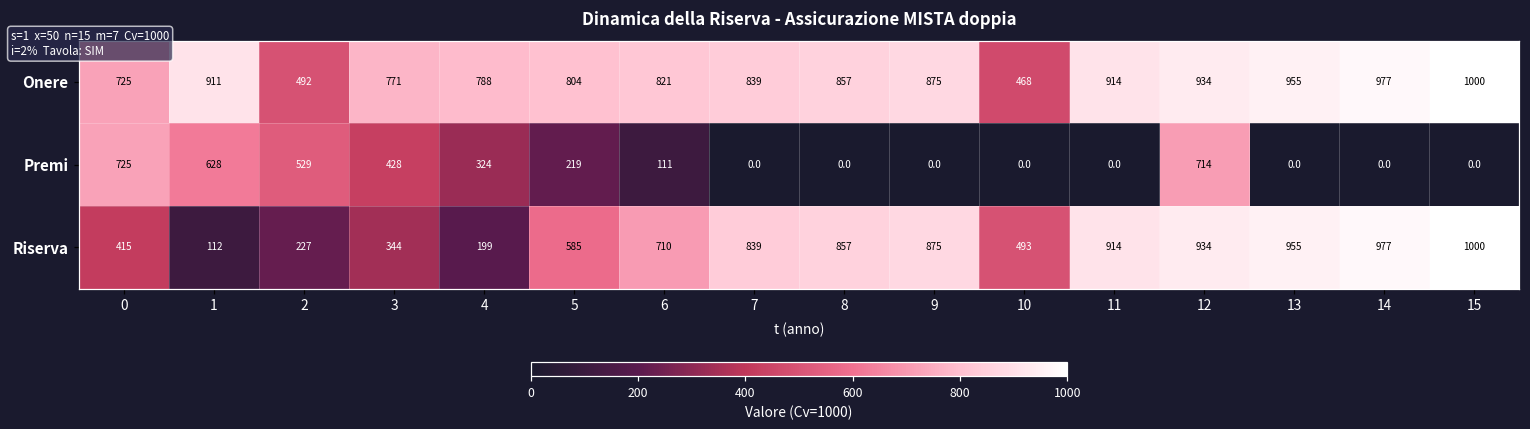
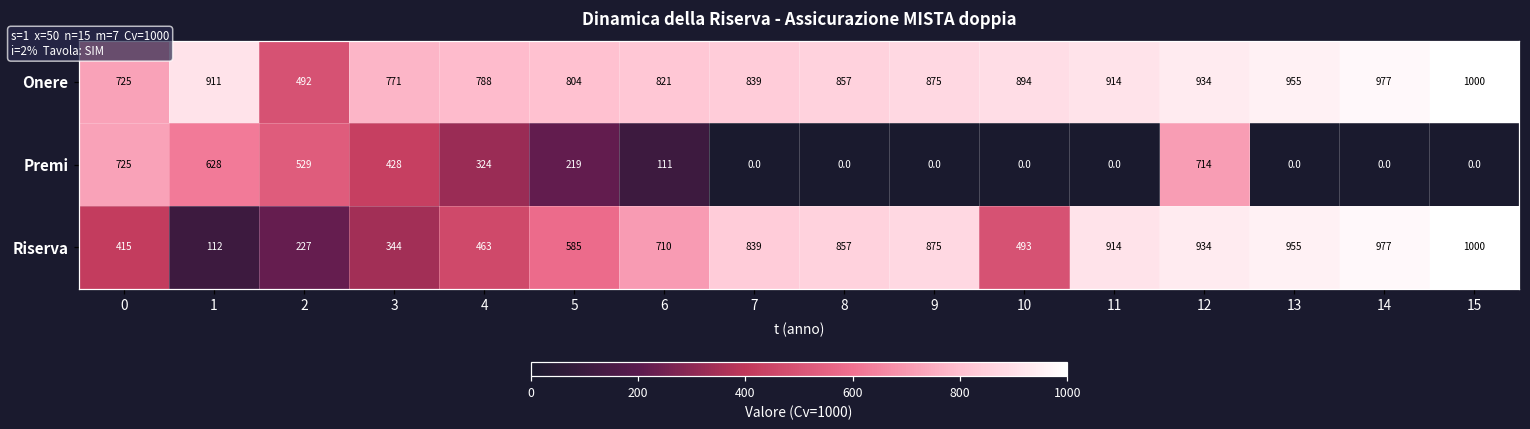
Onere, 10: 468 -> 894
Riserva, 4: 199 -> 463
